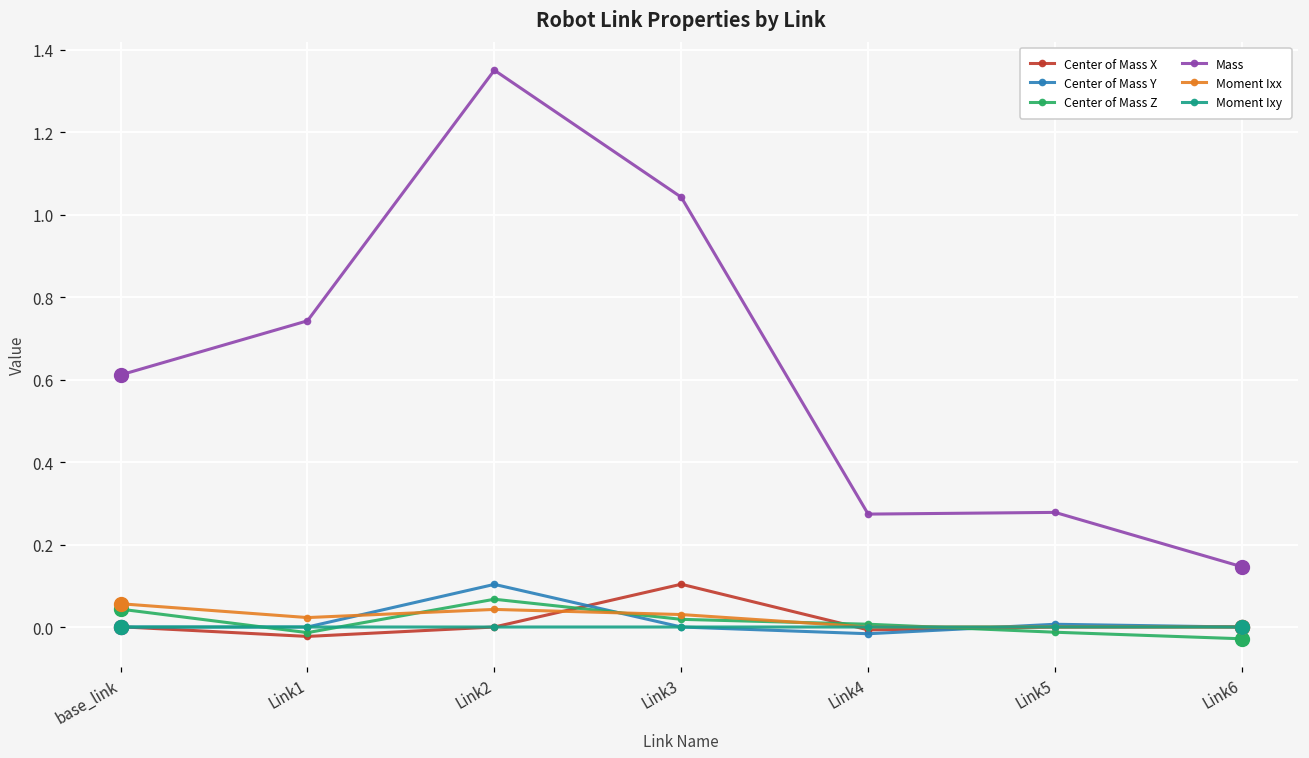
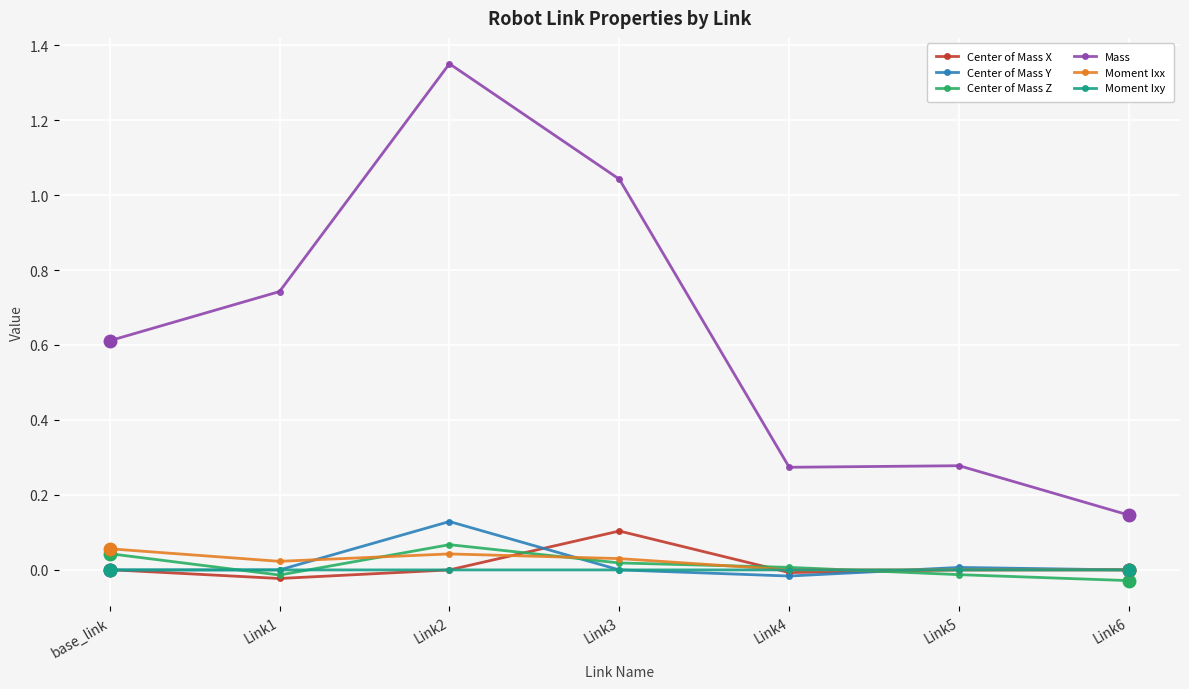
Center of Mass Y, Link2: 0.10 -> 0.13
